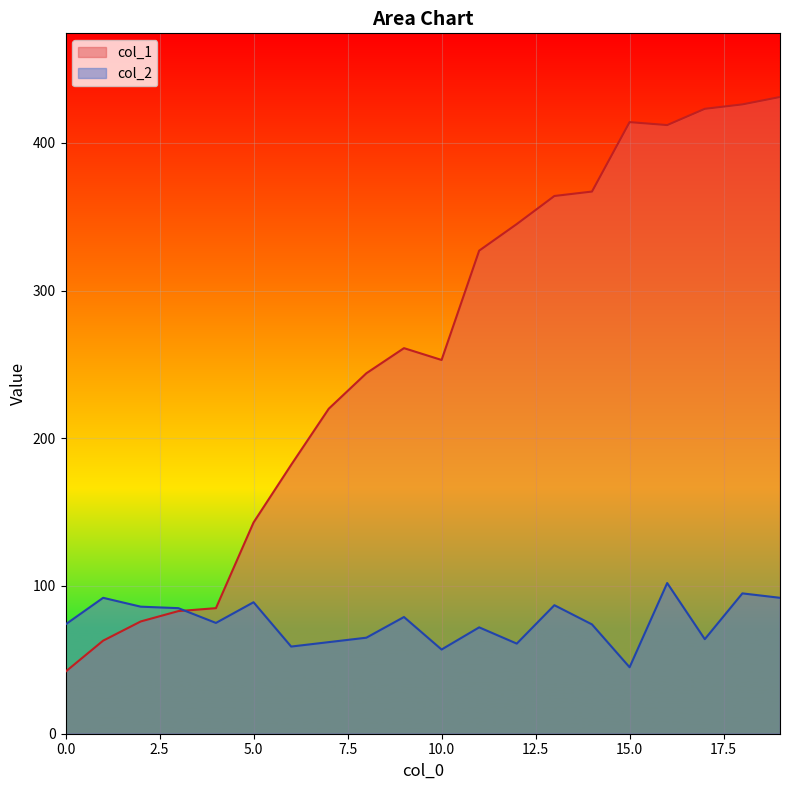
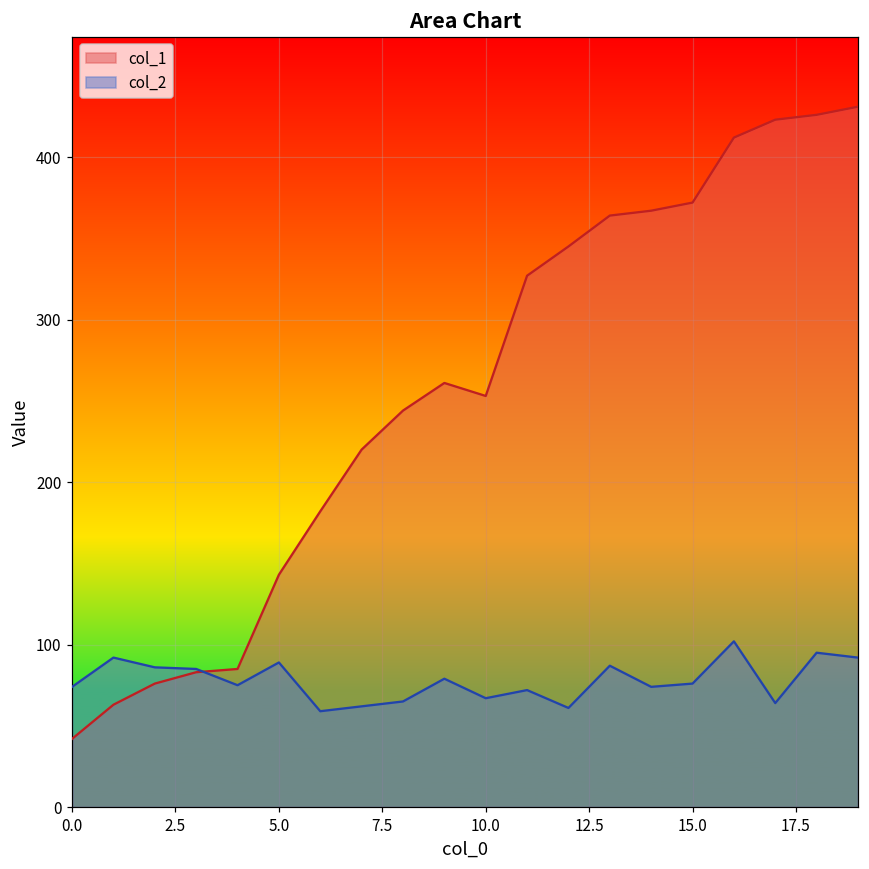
col_2, 10.0: 57 -> 67
col_1, 15.0: 414 -> 372
col_2, 15.0: 45 -> 76
